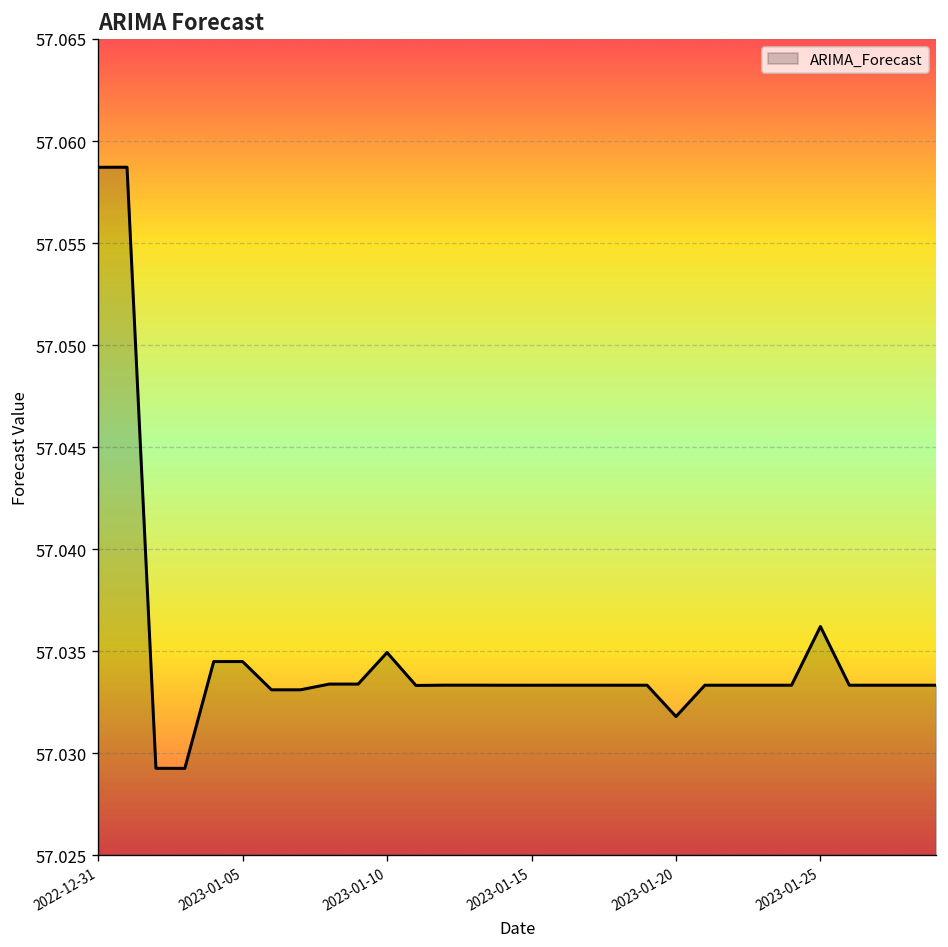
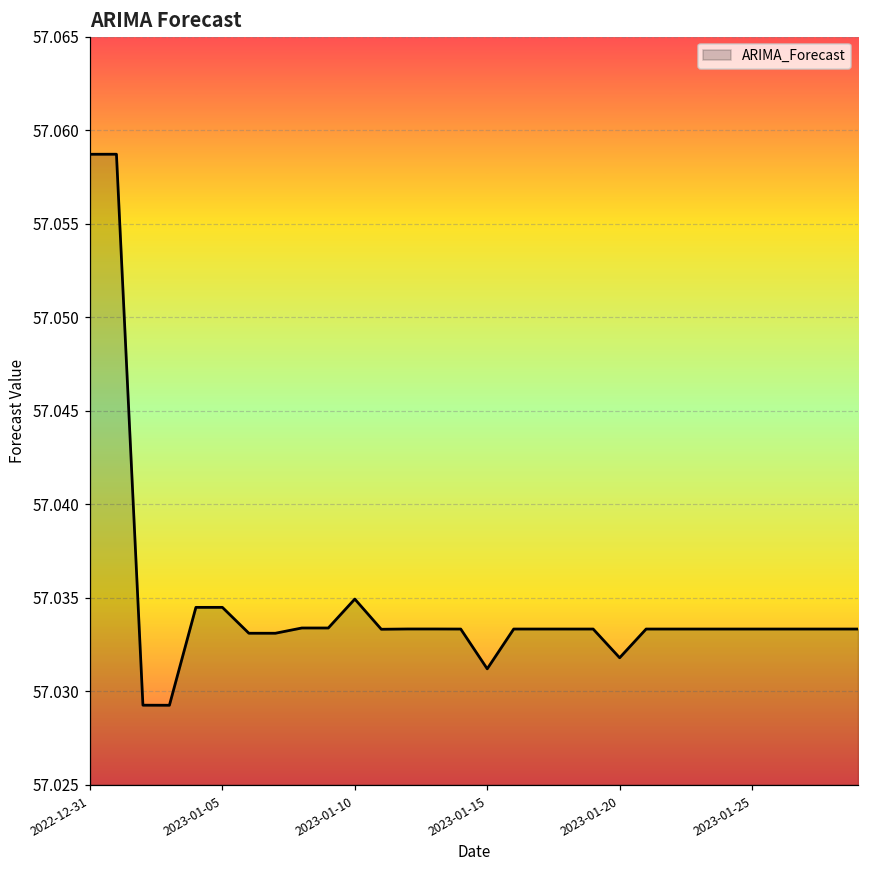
2023-01-15: 57.0333 -> 57.0312
2023-01-25: 57.0362 -> 57.0333
